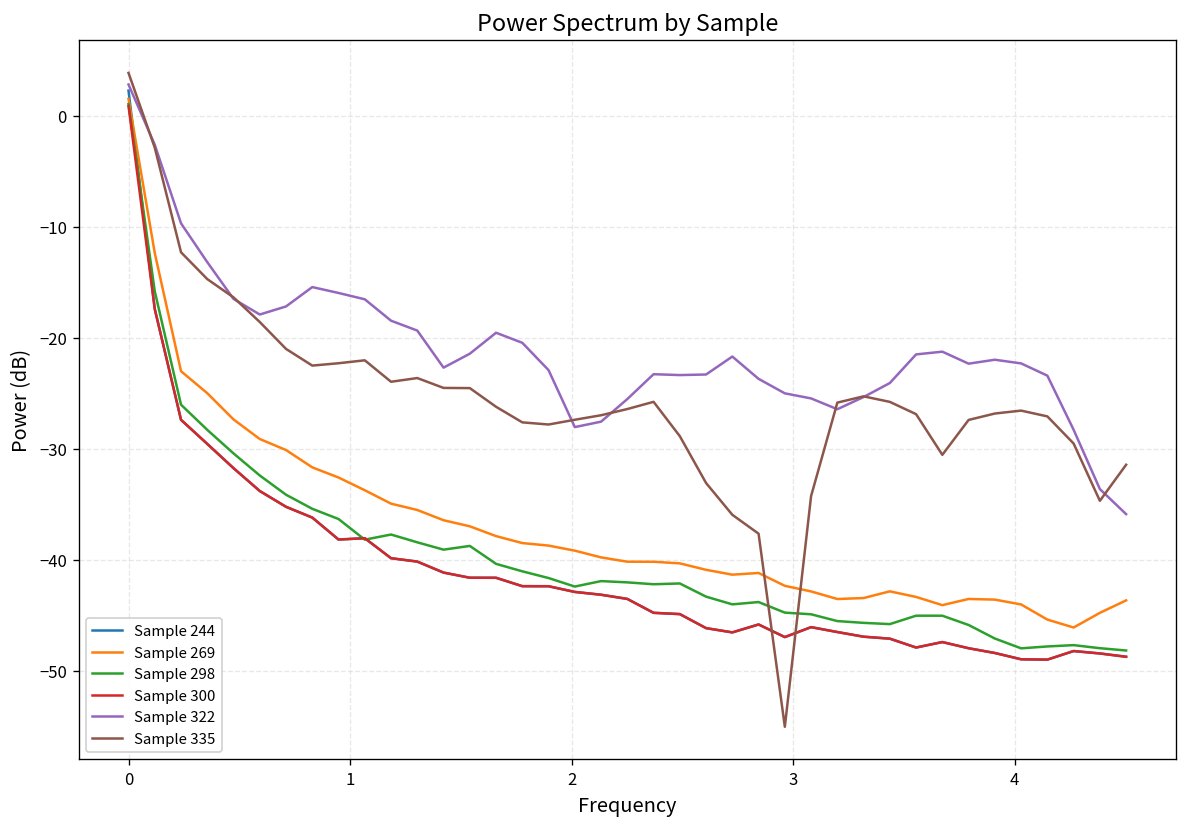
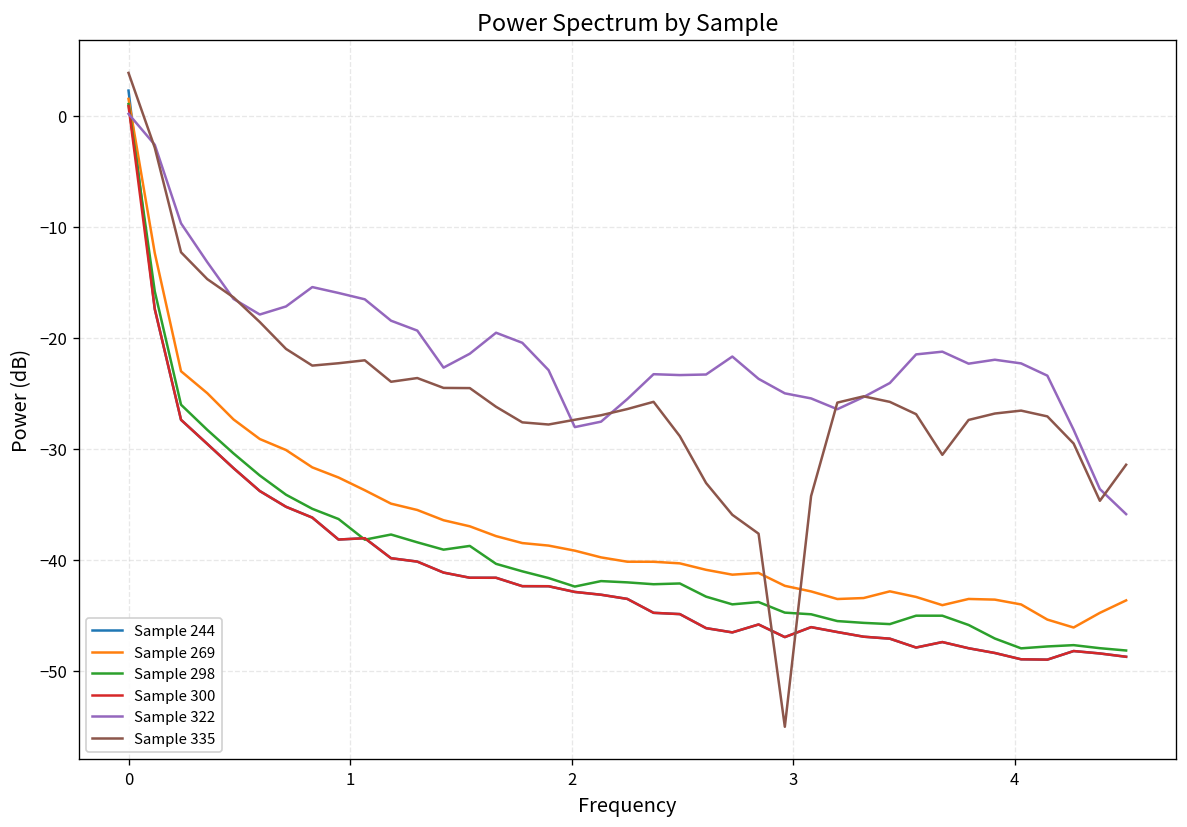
Sample 322, 0: 3 -> 0
